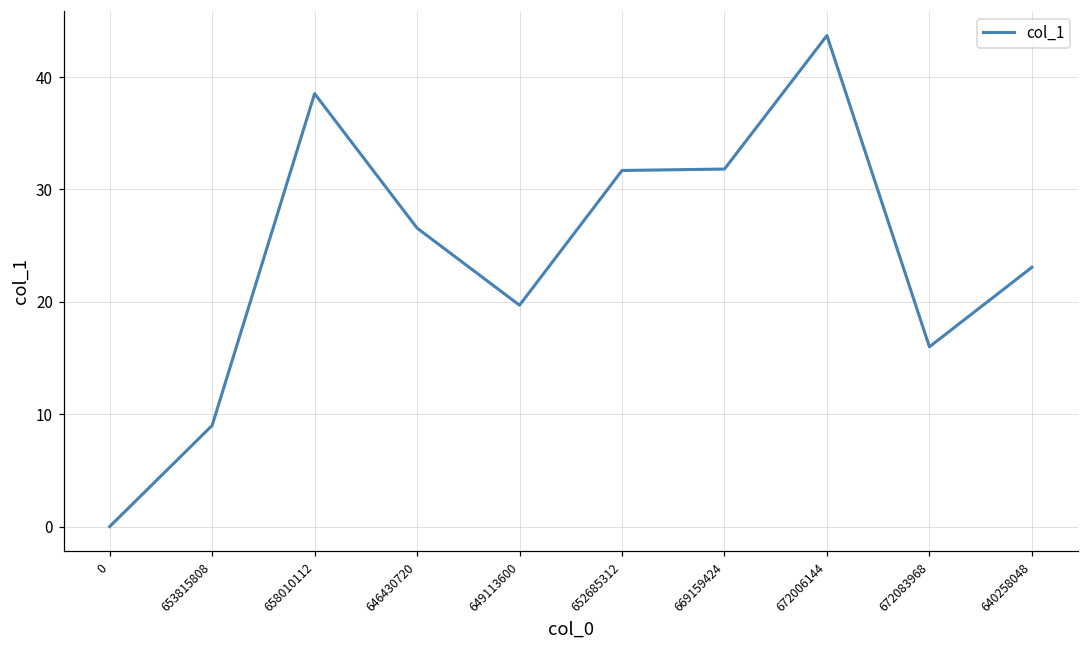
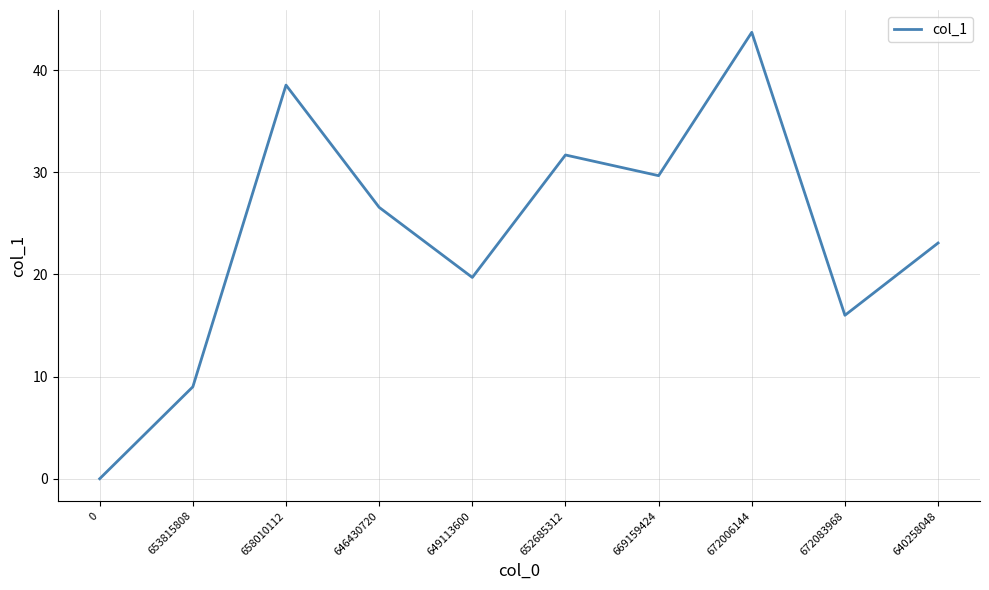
669159424: 31.8 -> 29.7
